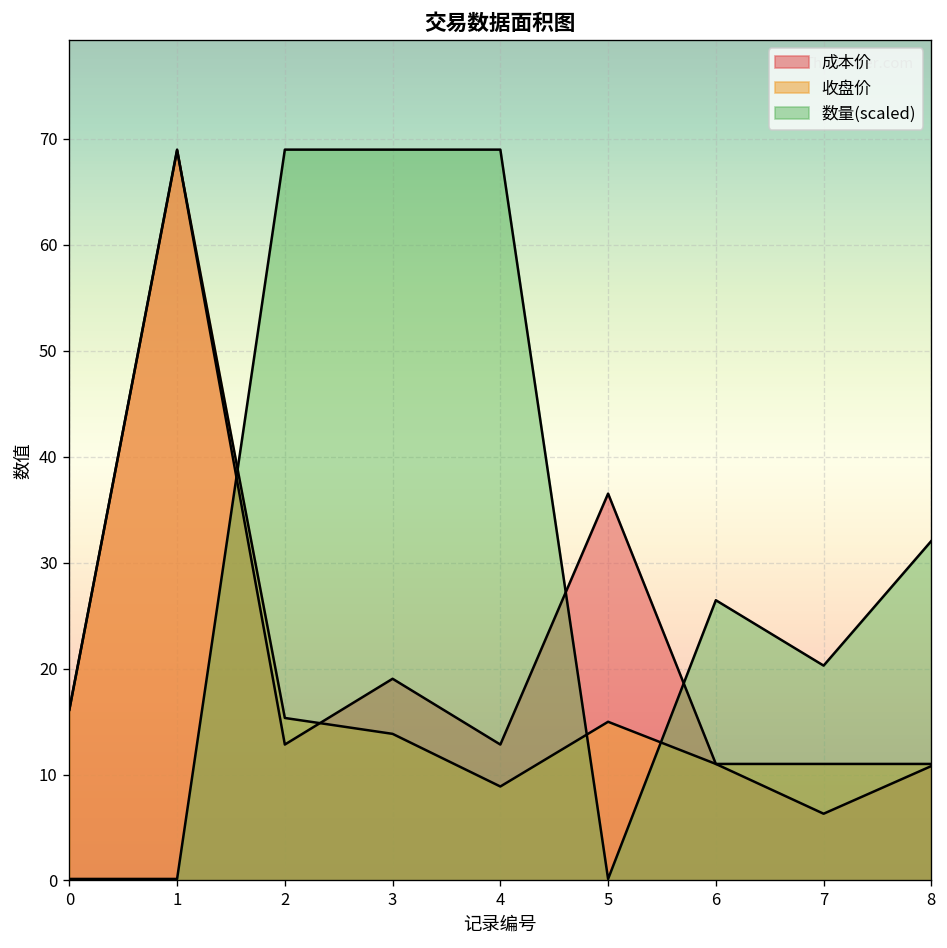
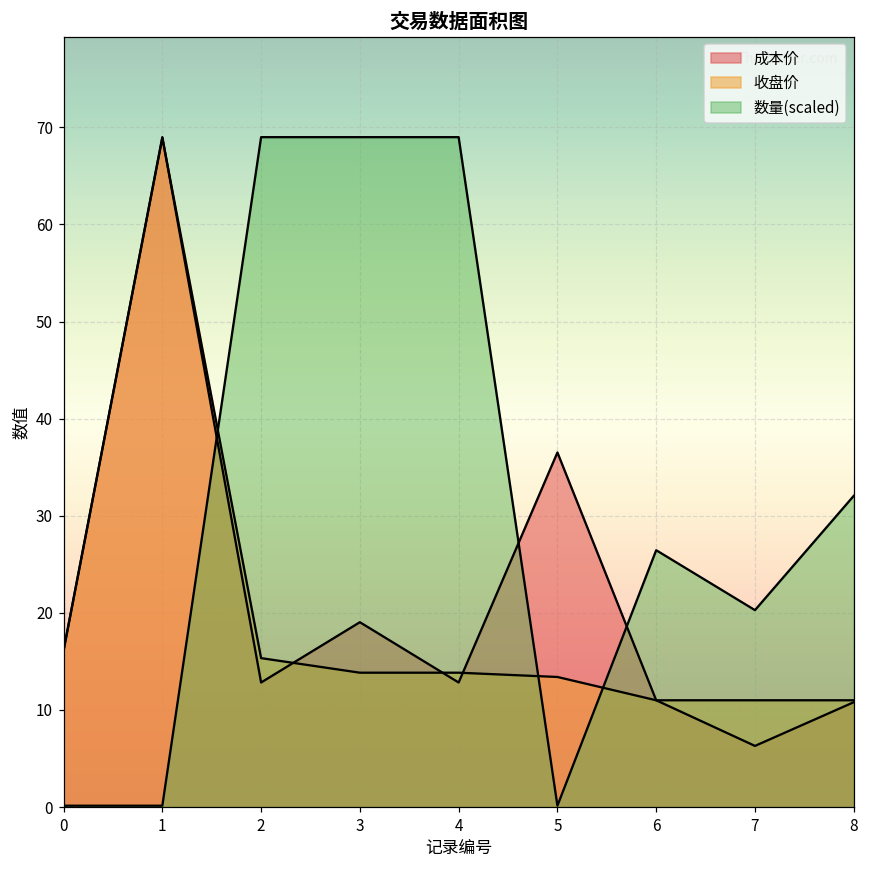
收盘价, 4: 9 -> 14
收盘价, 5: 15 -> 13
